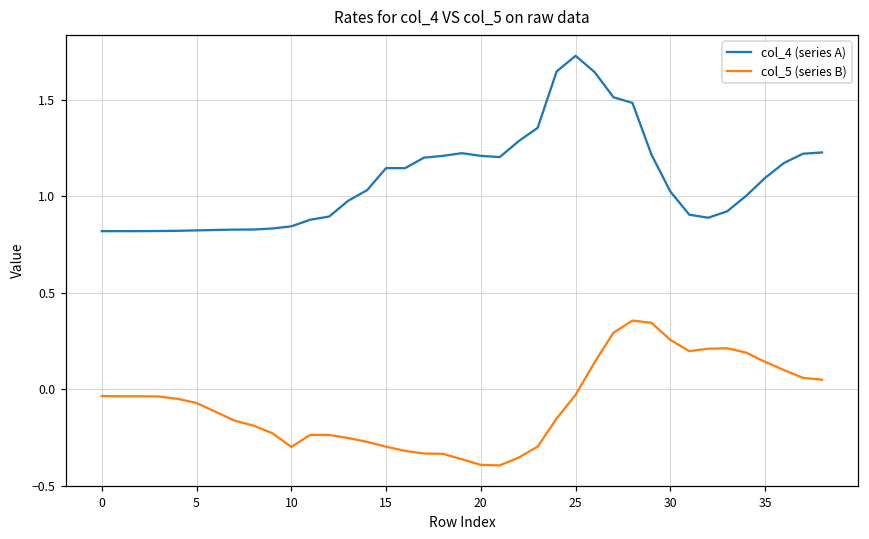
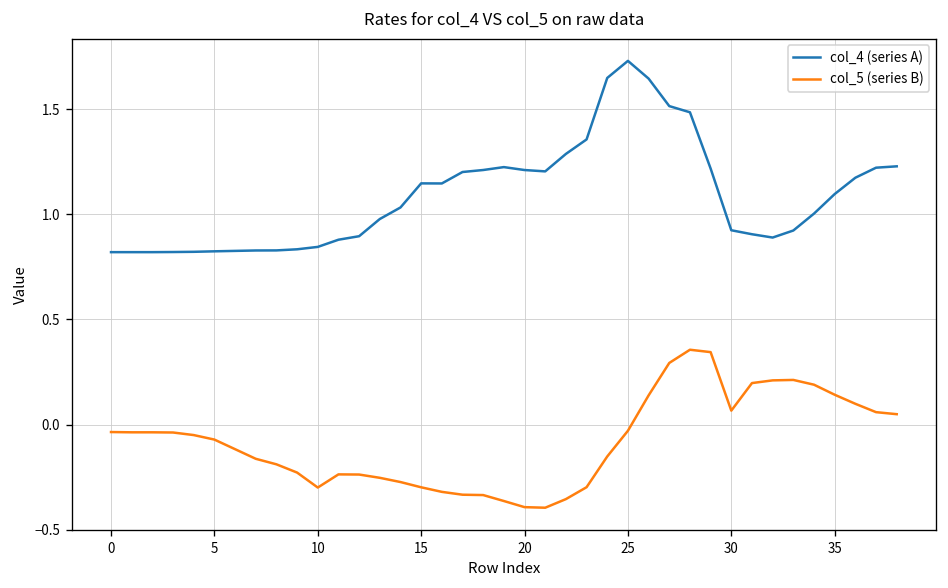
col_4 (series A), 30: 1.03 -> 0.92
col_5 (series B), 30: 0.26 -> 0.07
